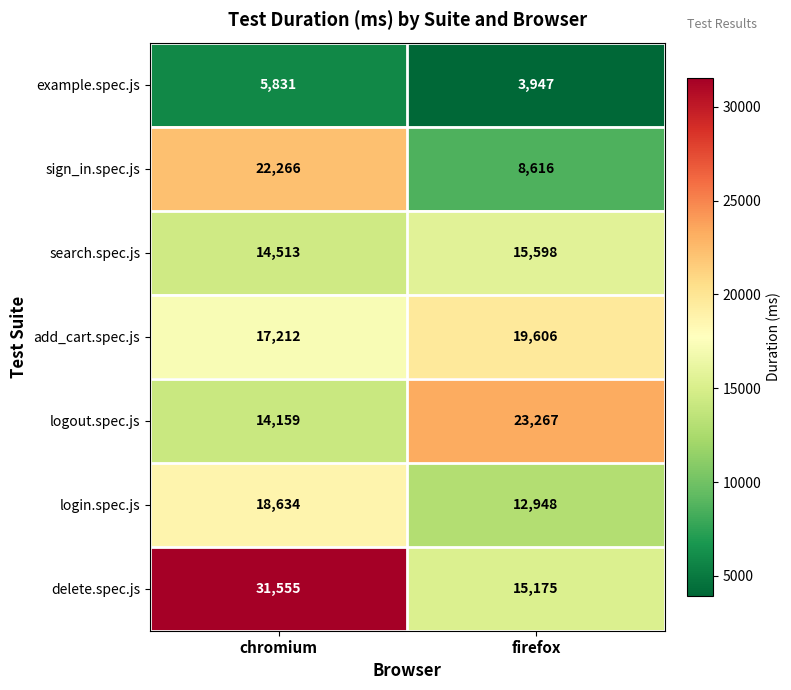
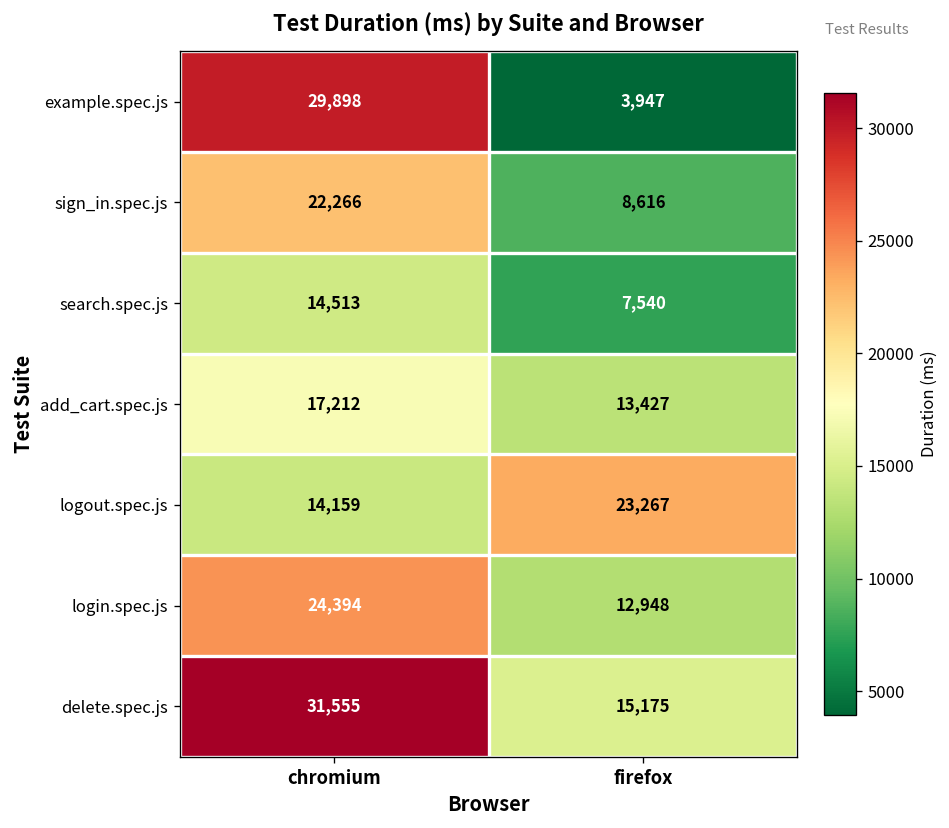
example.spec.js, chromium: 5,831 -> 29,898
search.spec.js, firefox: 15,598 -> 7,540
add_cart.spec.js, firefox: 19,606 -> 13,427
login.spec.js, chromium: 18,634 -> 24,394
